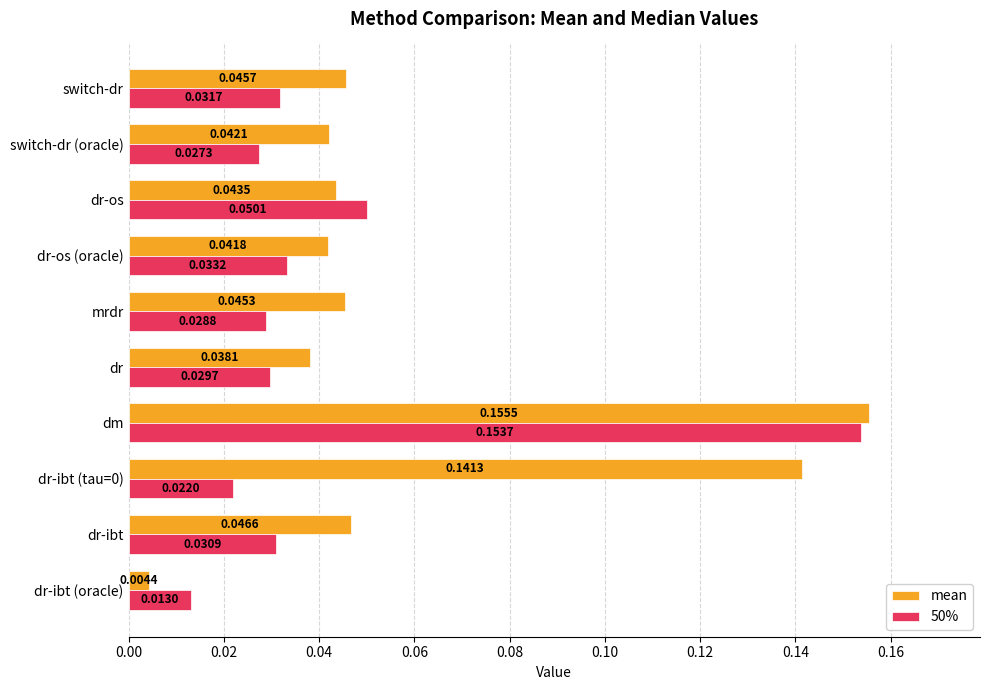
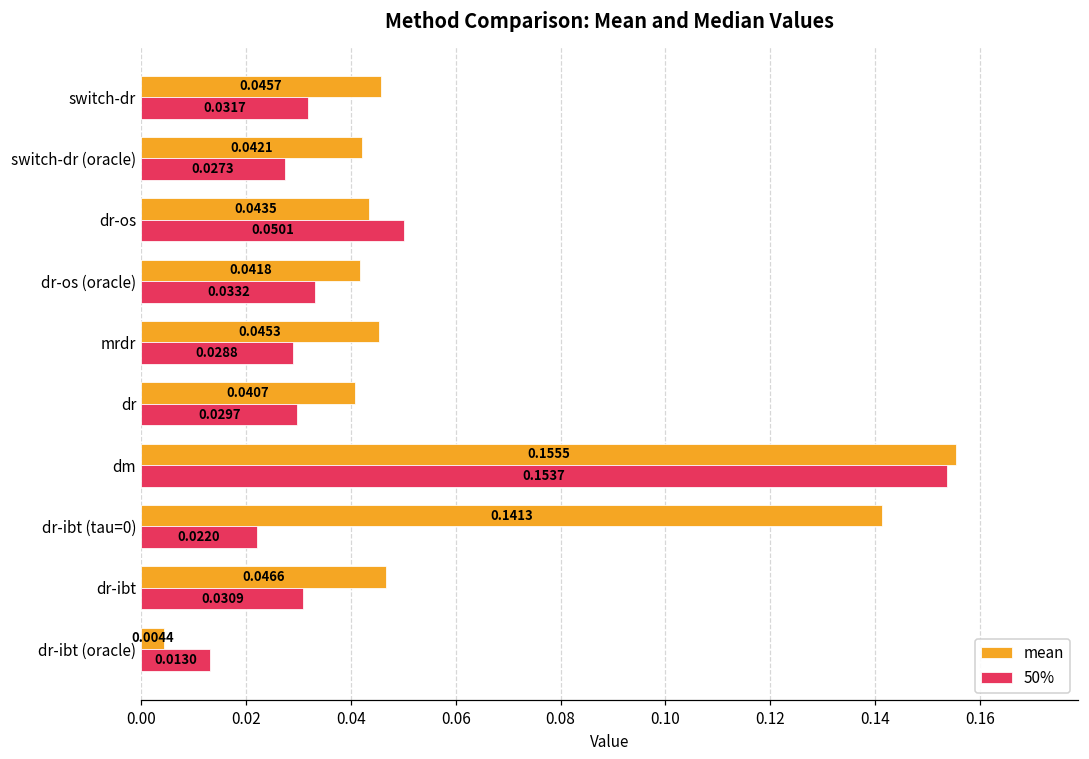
mean, dr: 0.0381 -> 0.0407
